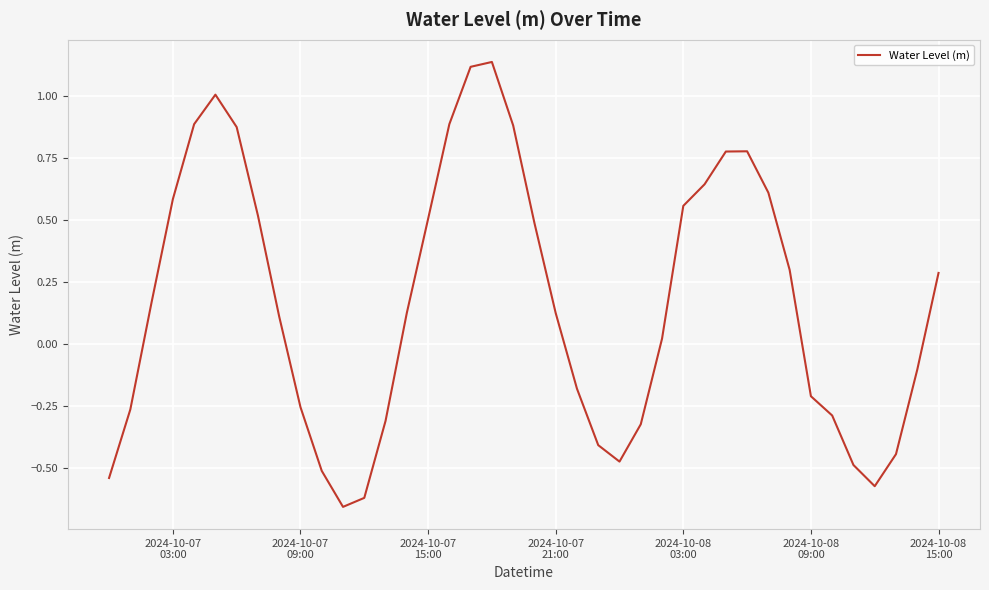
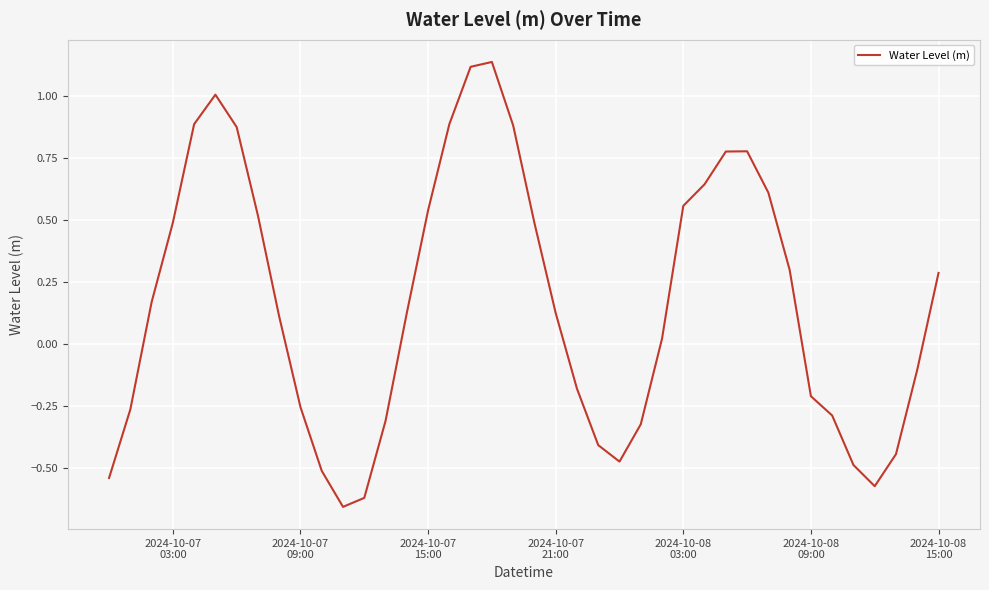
2024-10-07 03:00: 0.58 -> 0.49
2024-10-07 15:00: 0.50 -> 0.54
